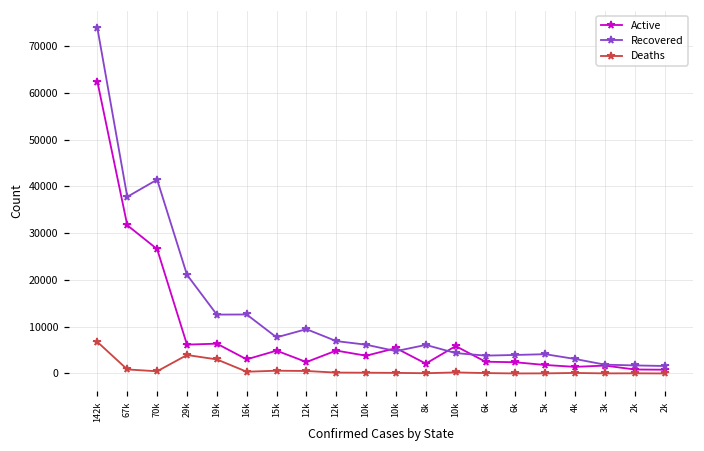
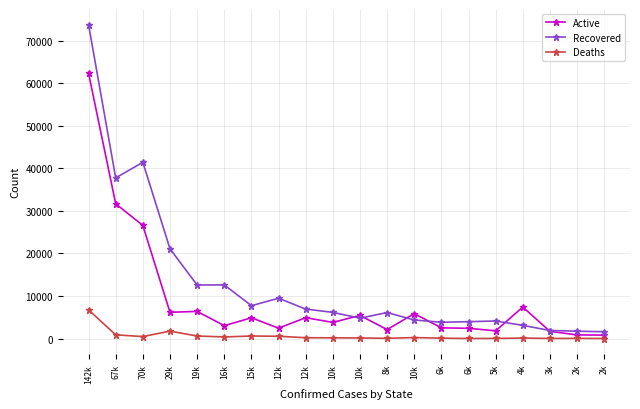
Deaths, 29k: 4000 -> 2000
Deaths, 19k: 3000 -> 1000
Active, 4k: 1000 -> 7000
